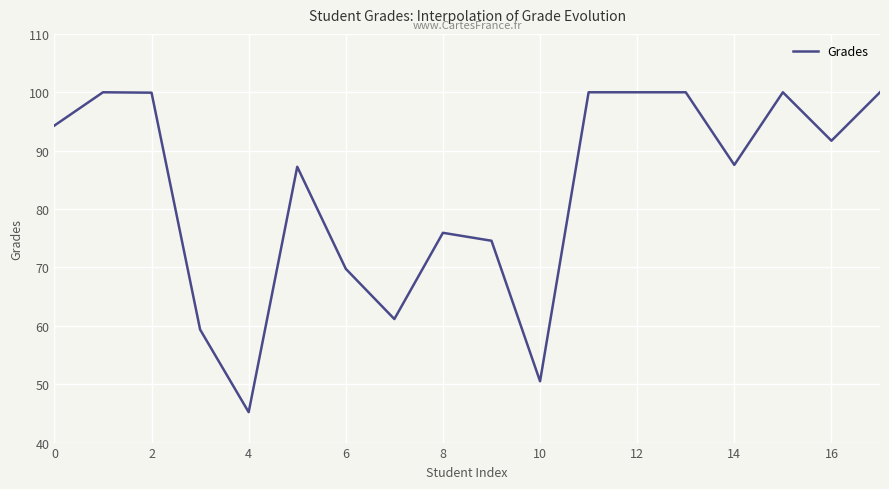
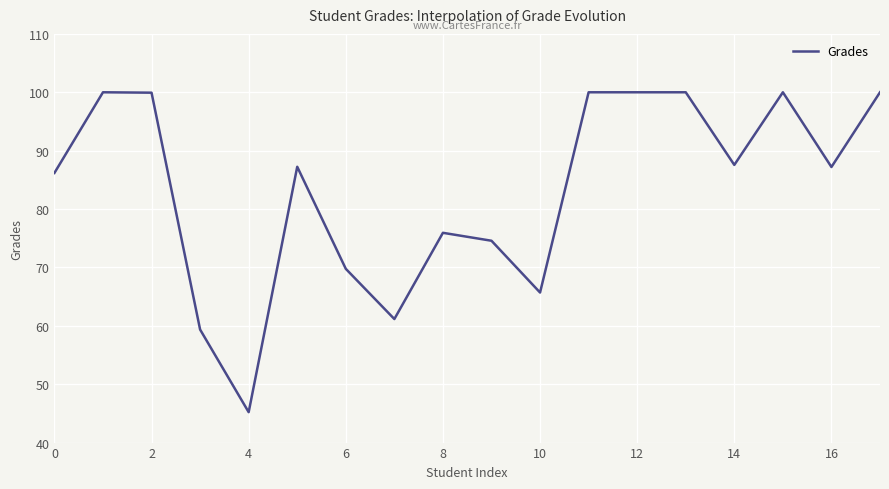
0: 94 -> 86
10: 51 -> 66
16: 92 -> 87
